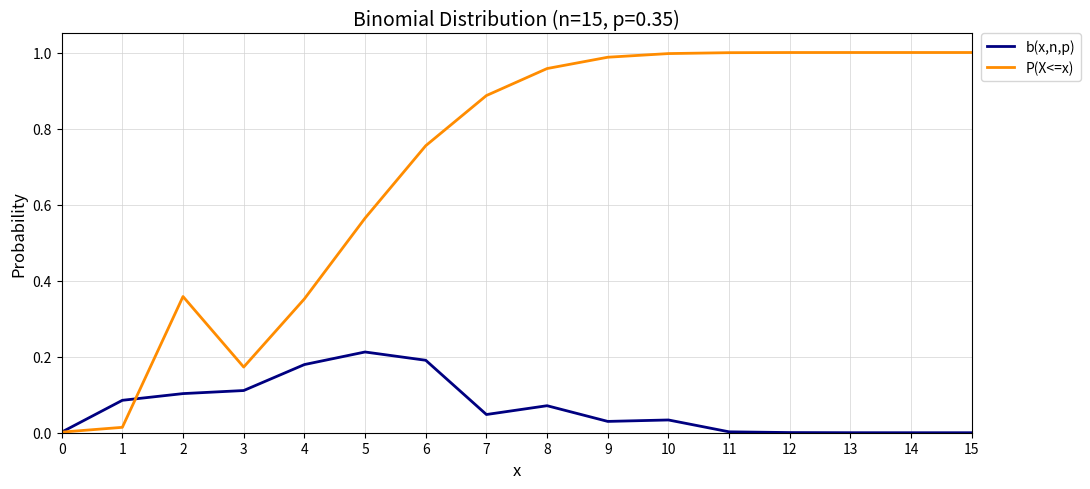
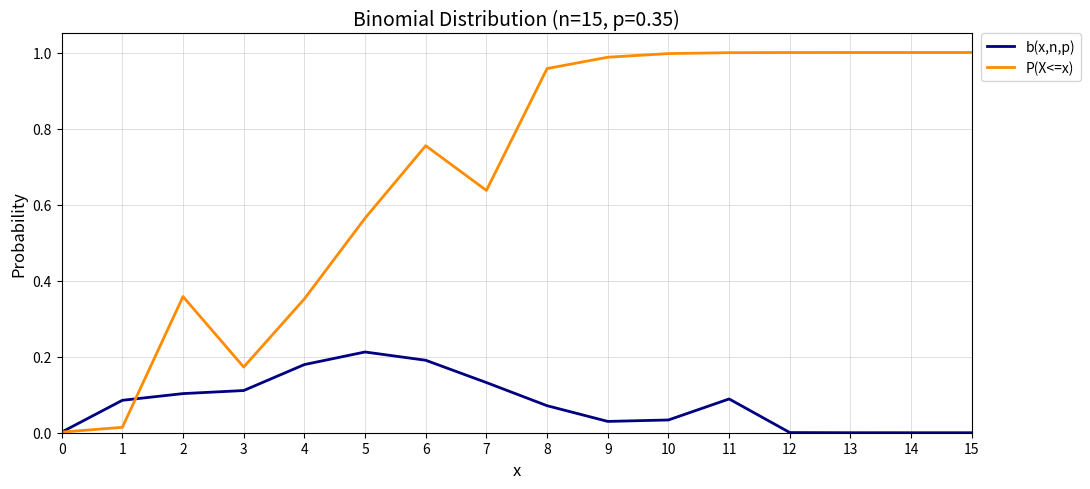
b(x,n,p), 7: 0.05 -> 0.13
P(X<=x), 7: 0.89 -> 0.64
b(x,n,p), 11: 0.00 -> 0.09
